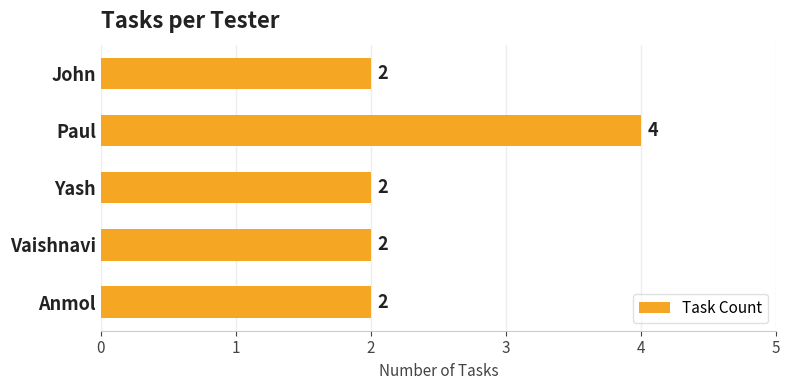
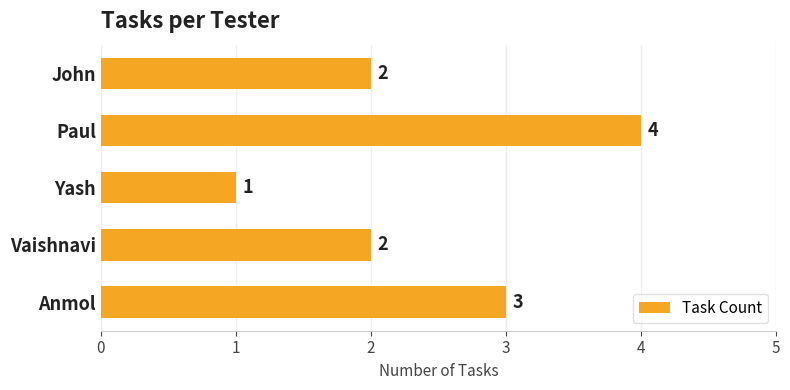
Yash: 2 -> 1
Anmol: 2 -> 3
